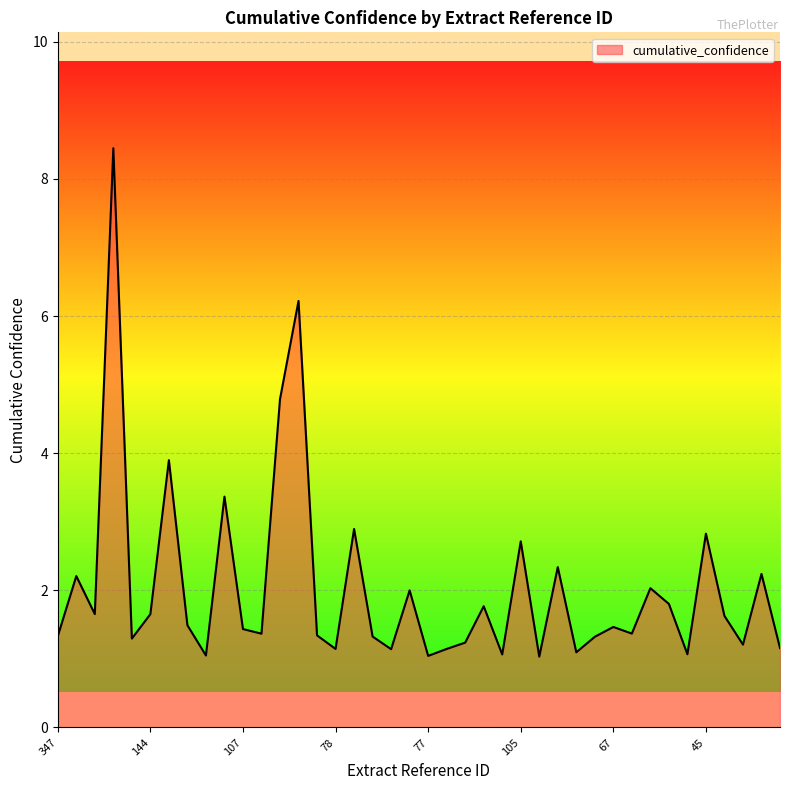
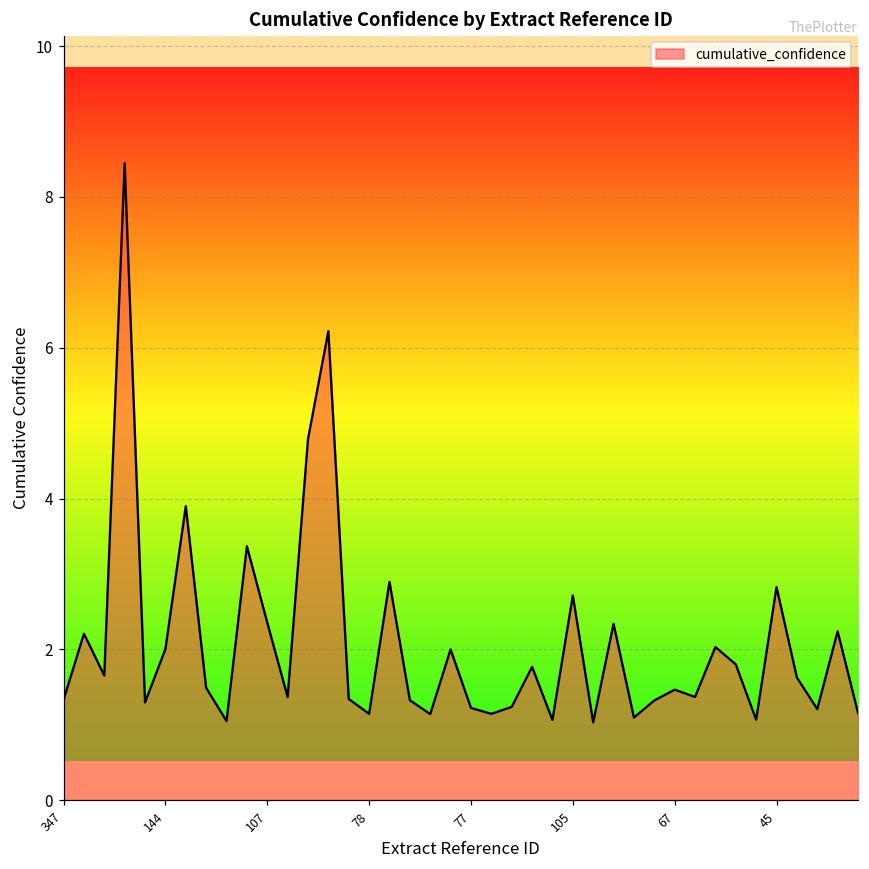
144: 1.7 -> 2.0
107: 1.4 -> 2.4
77: 1.0 -> 1.2
